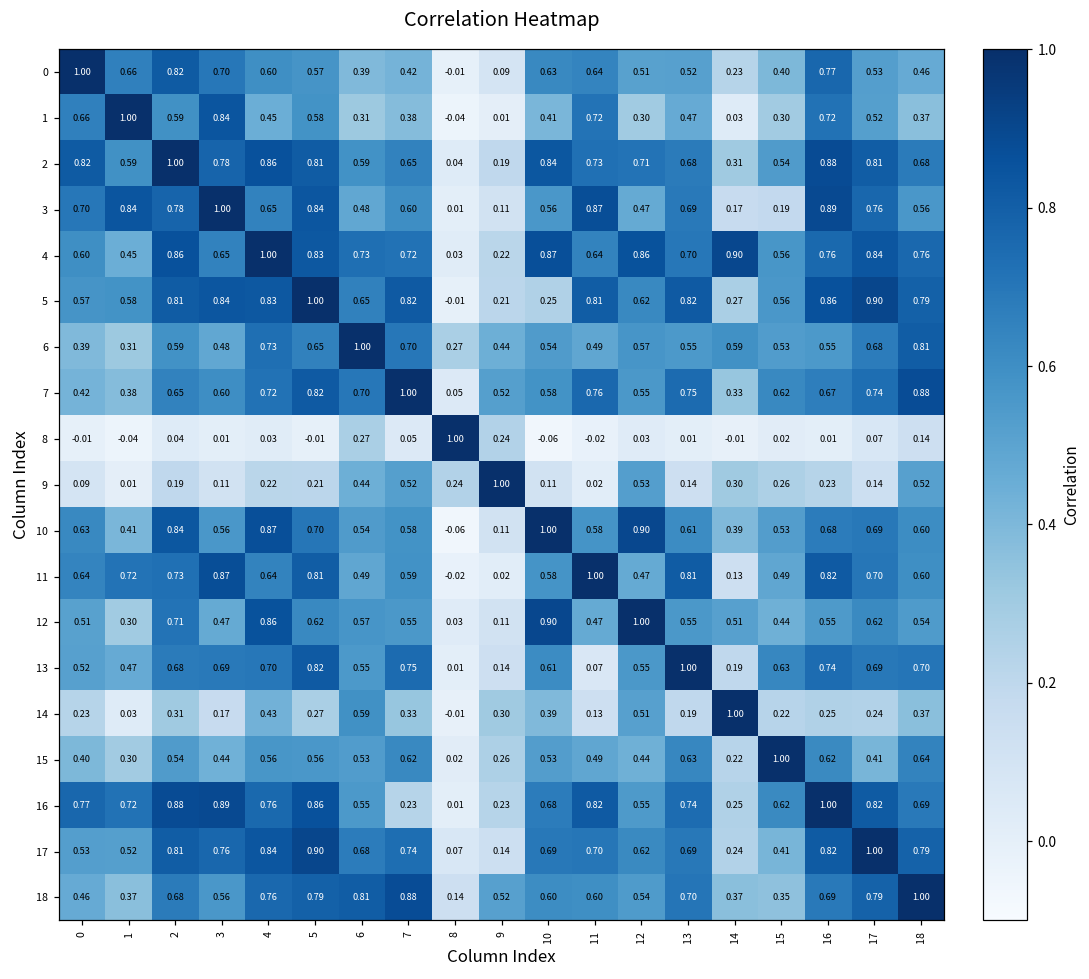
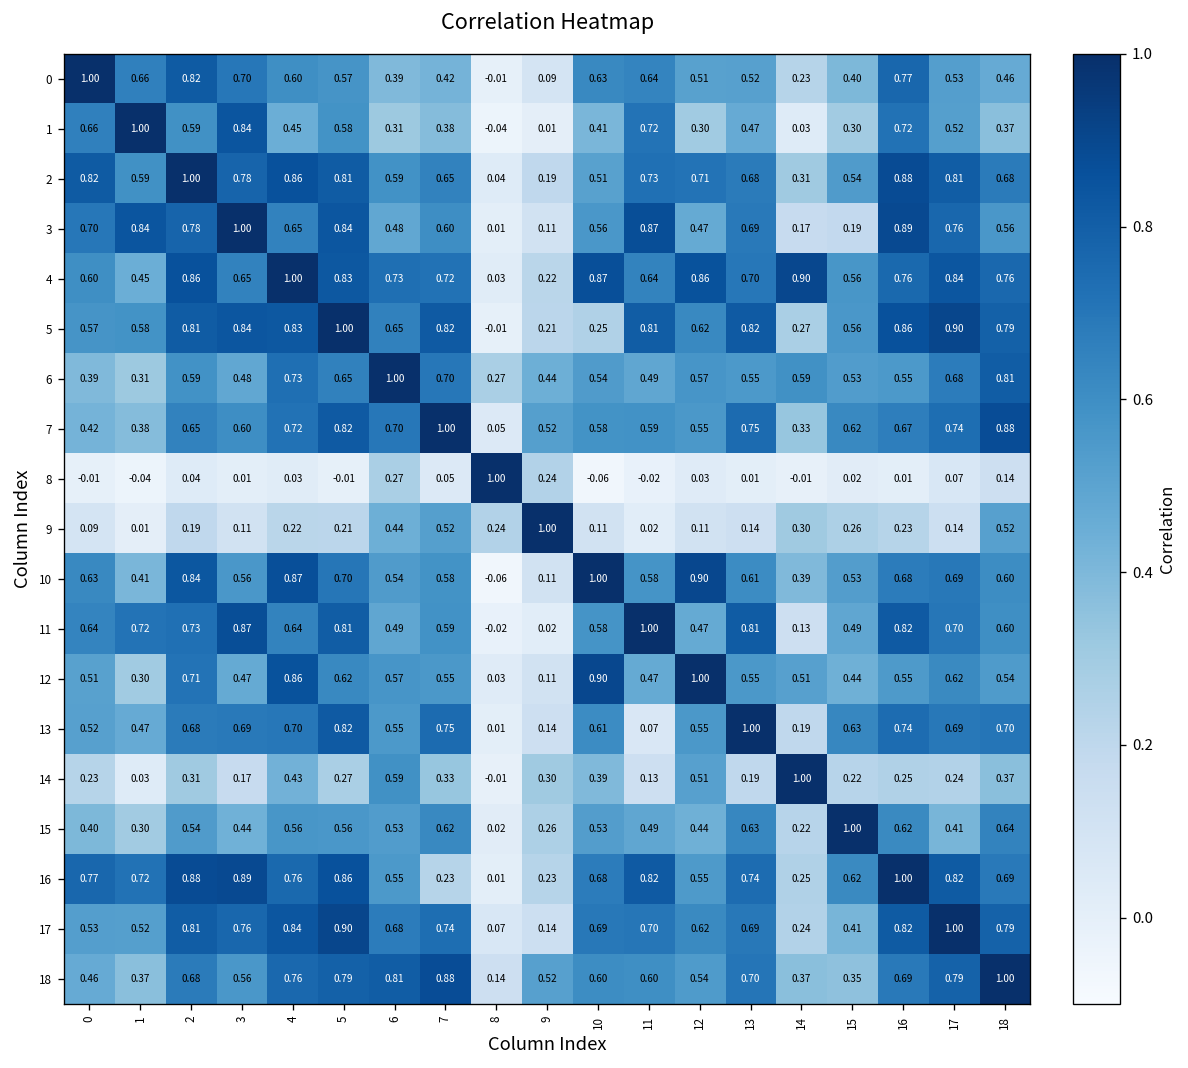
2, 10: 0.84 -> 0.51
7, 11: 0.76 -> 0.59
9, 12: 0.53 -> 0.11
